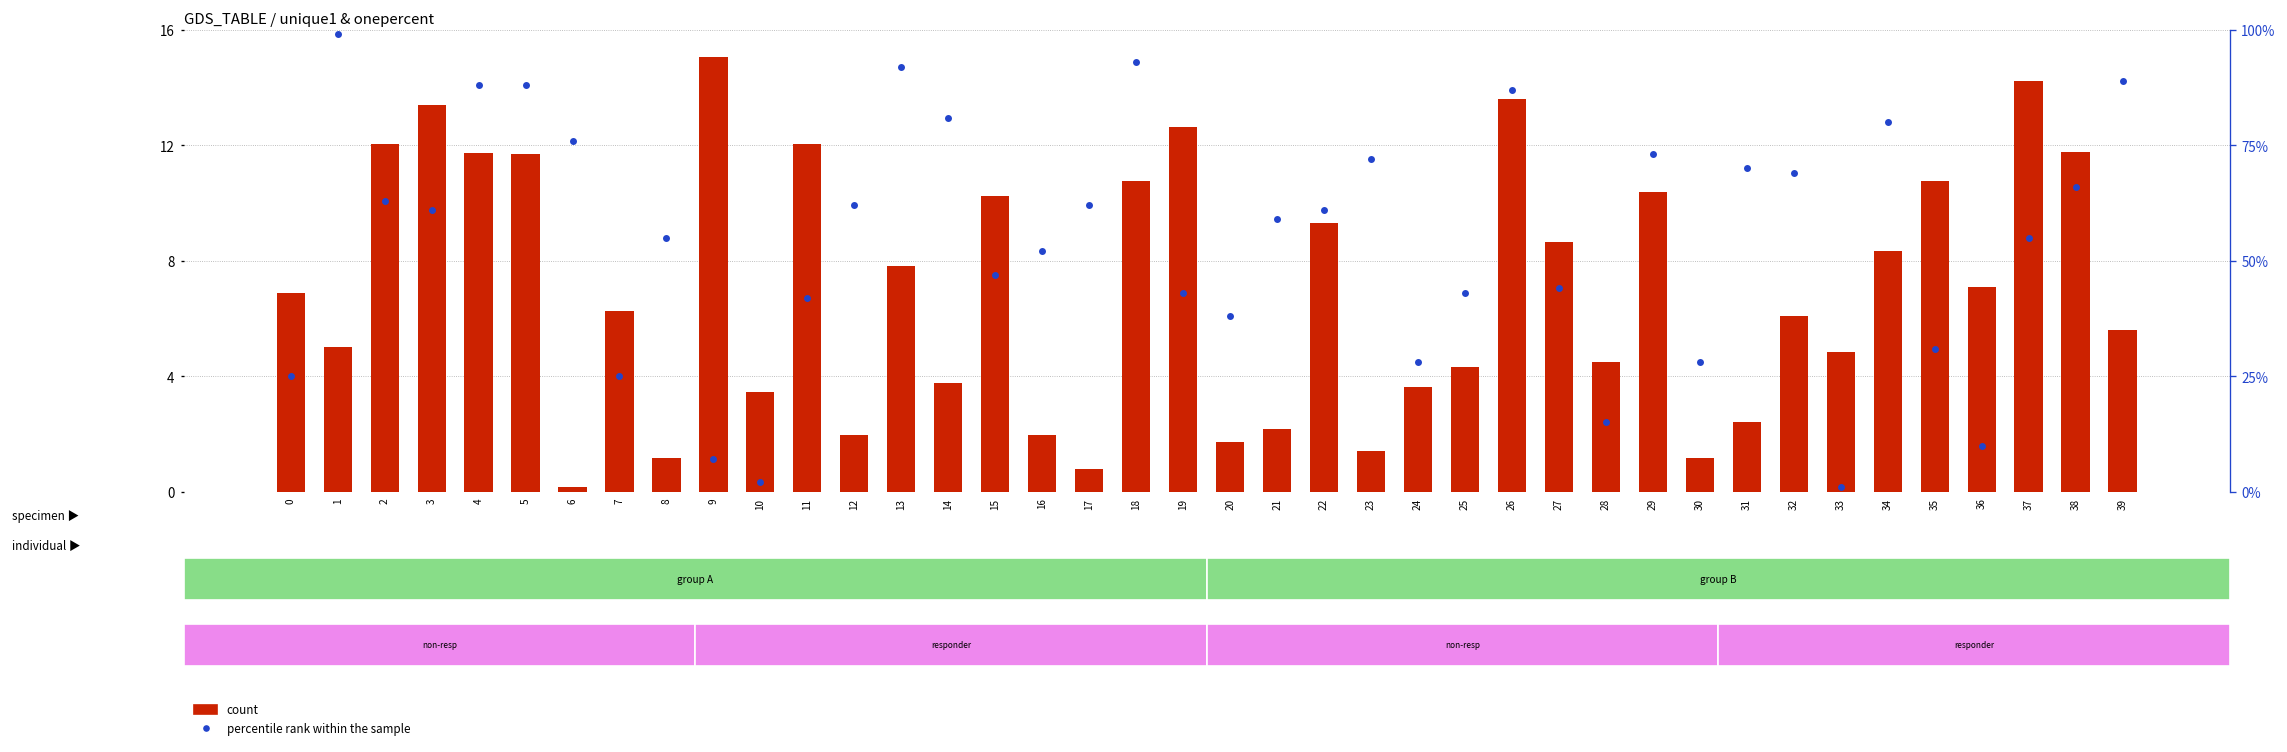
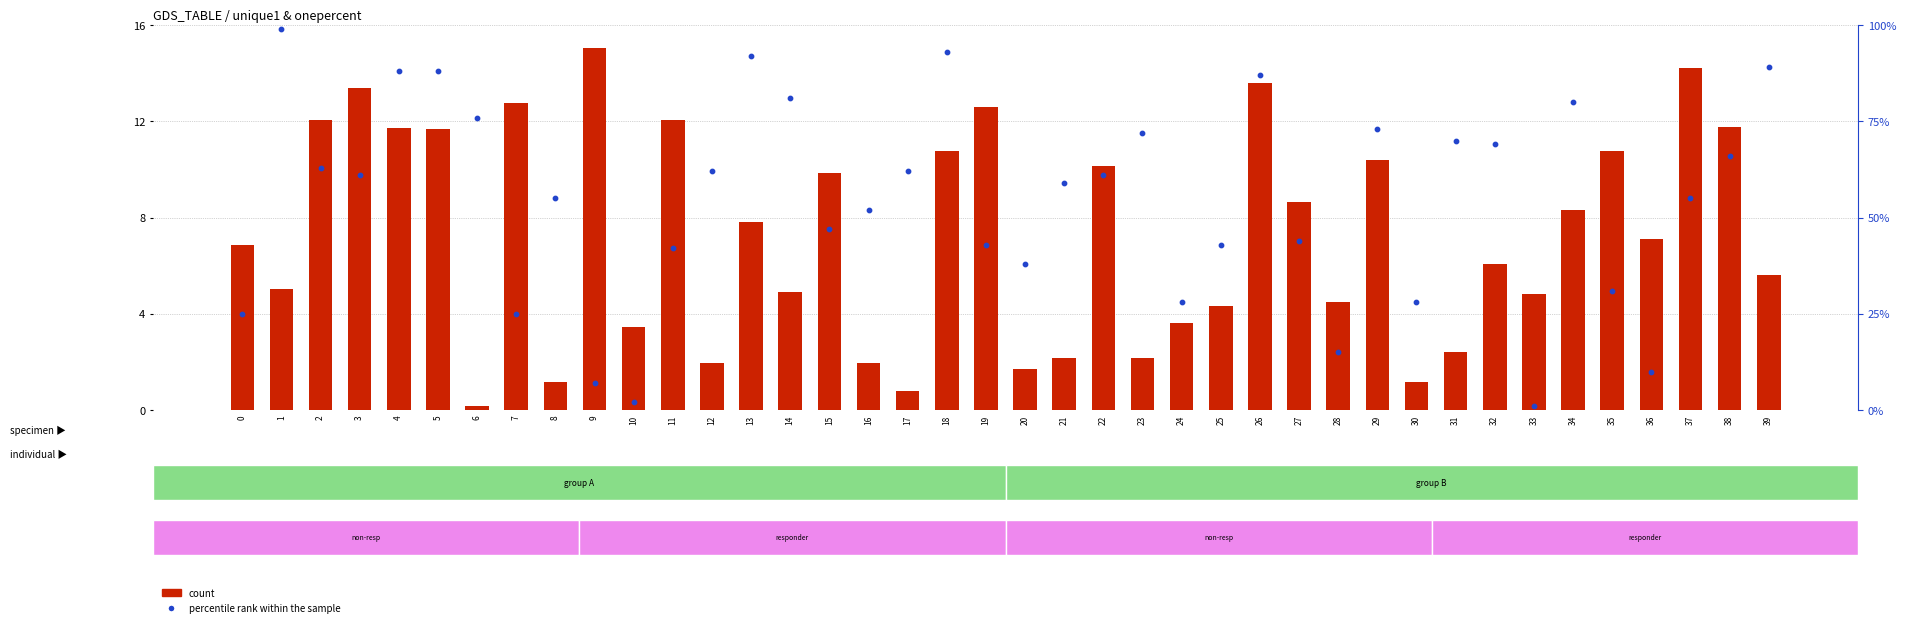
count, 7: 6.3 -> 12.8
count, 14: 3.7 -> 4.9
count, 15: 10.2 -> 9.9
count, 22: 9.3 -> 10.1
count, 23: 1.4 -> 2.2
